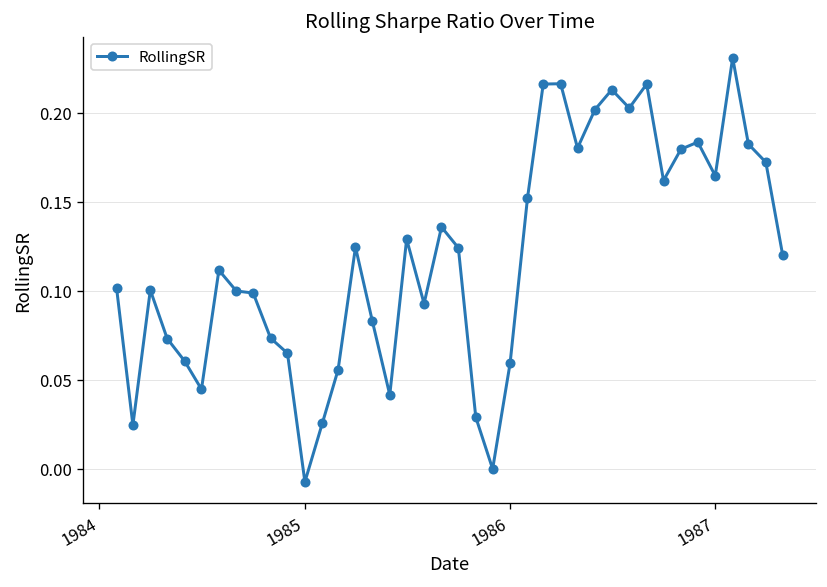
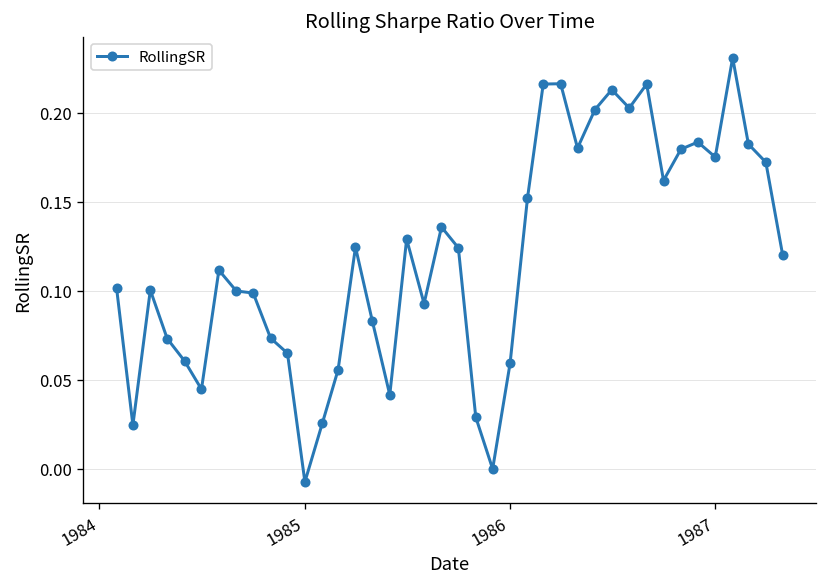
1987: 0.164 -> 0.175
